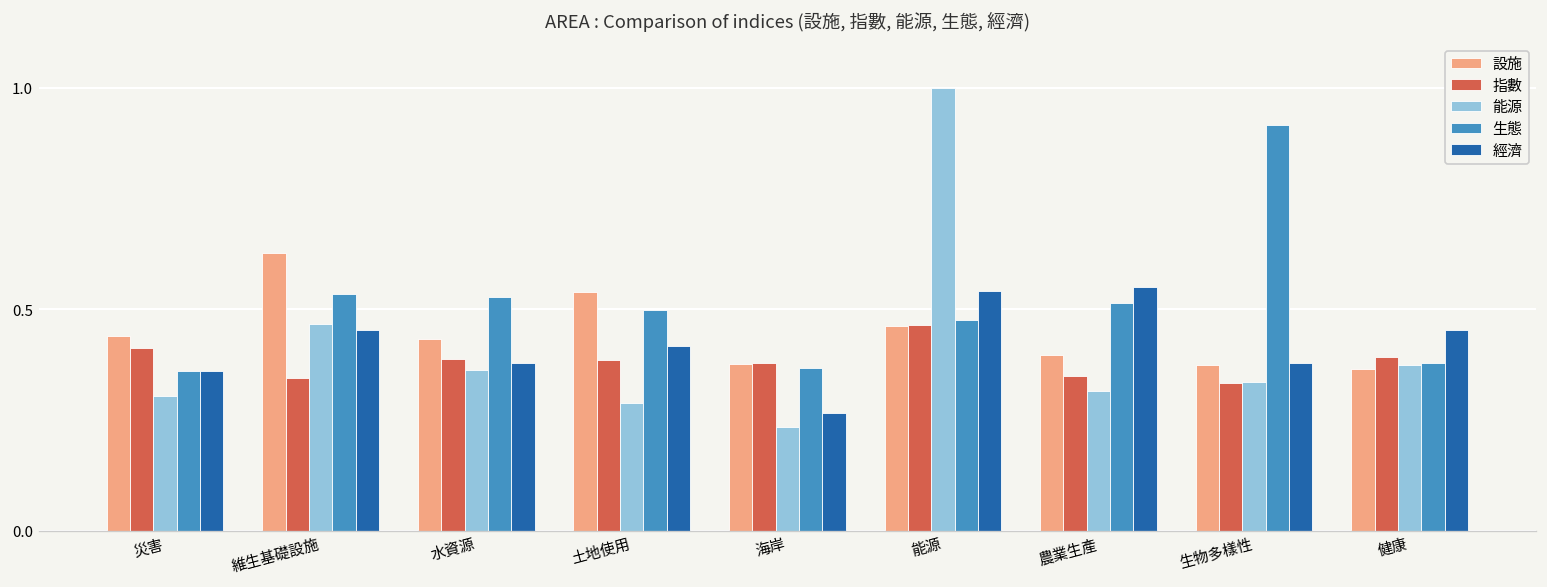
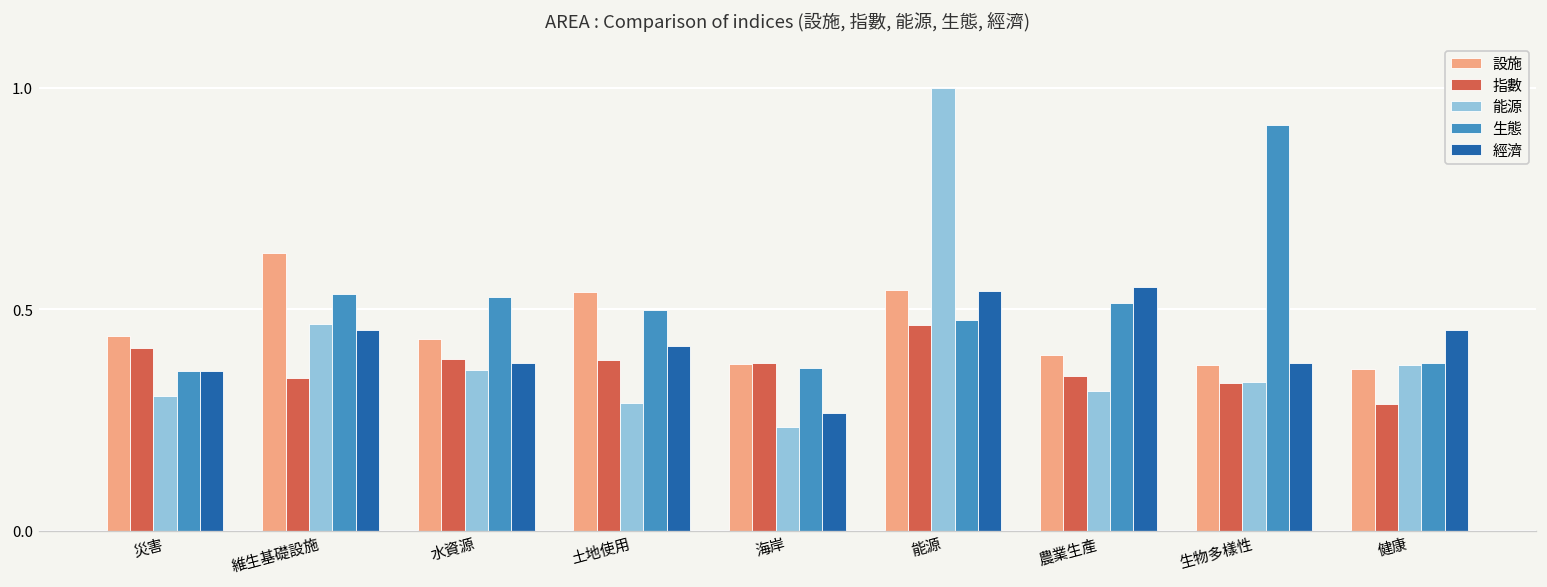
設施, 能源: 0.46 -> 0.54
指數, 健康: 0.39 -> 0.29
